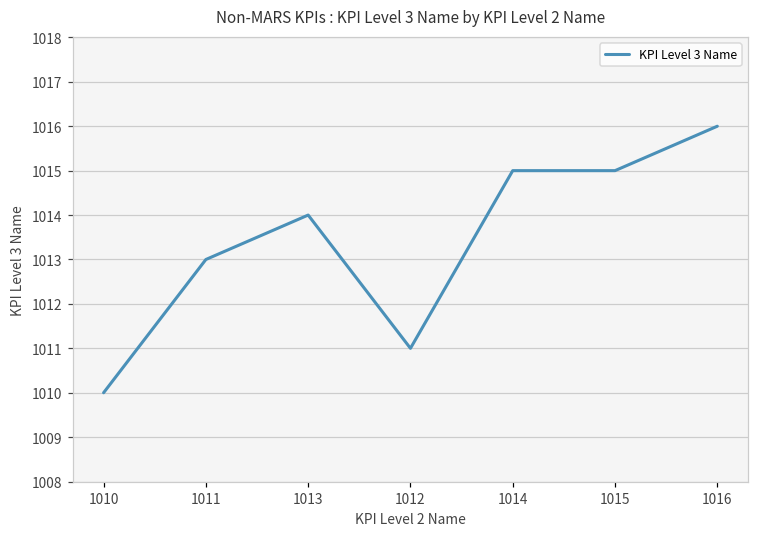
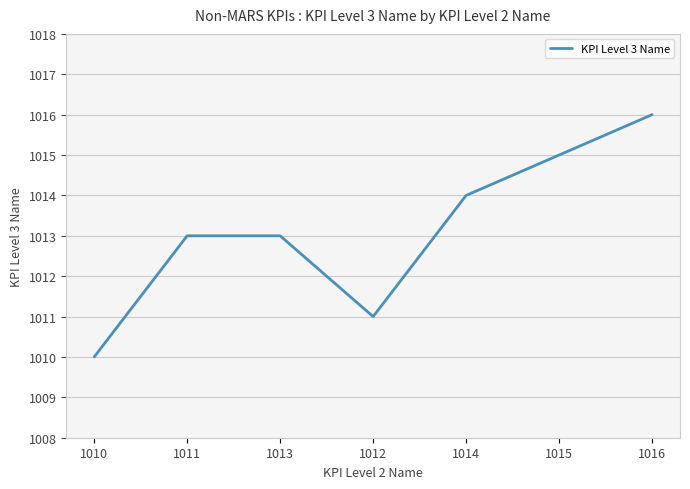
1013: 1014 -> 1013
1014: 1015 -> 1014
